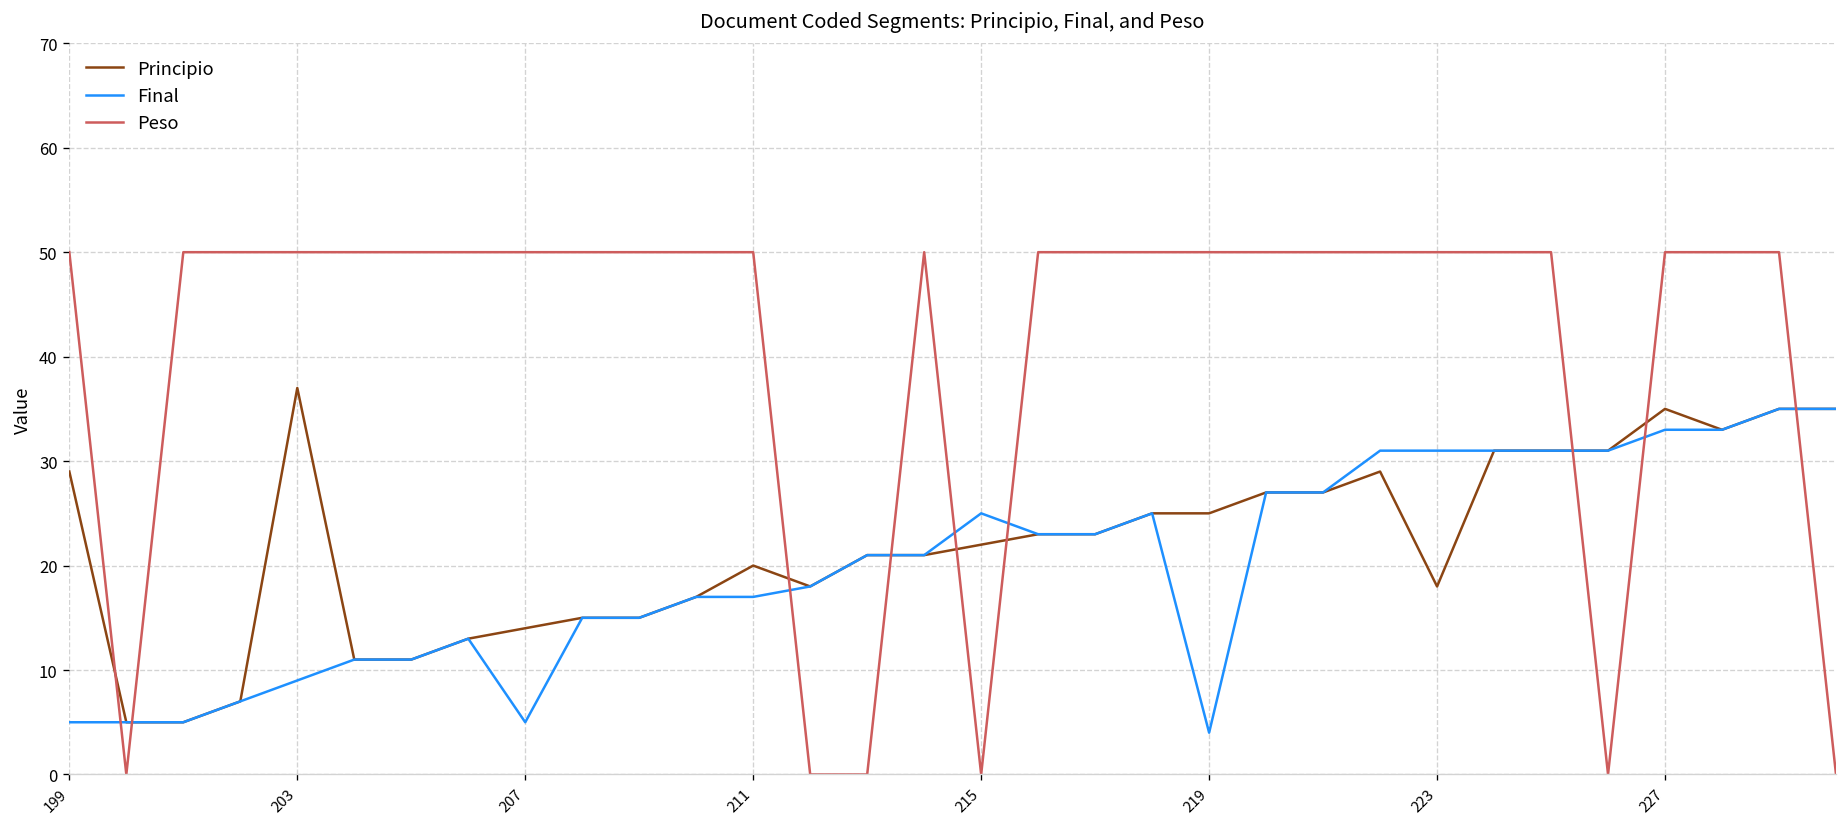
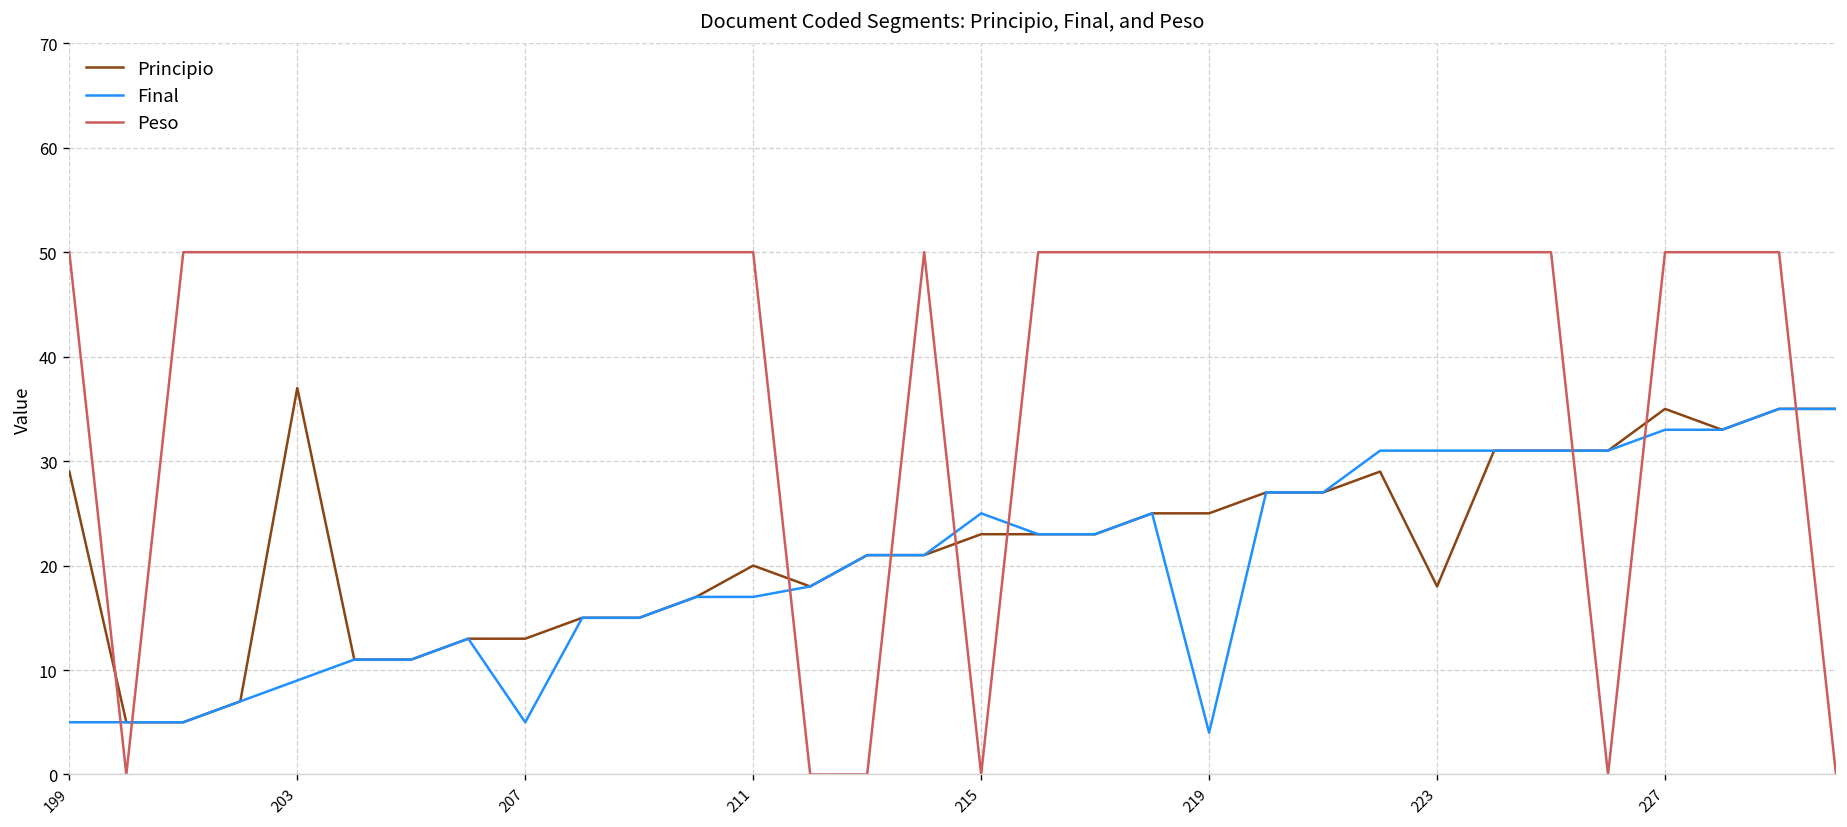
Principio, 207: 14 -> 13
Principio, 215: 22 -> 23
